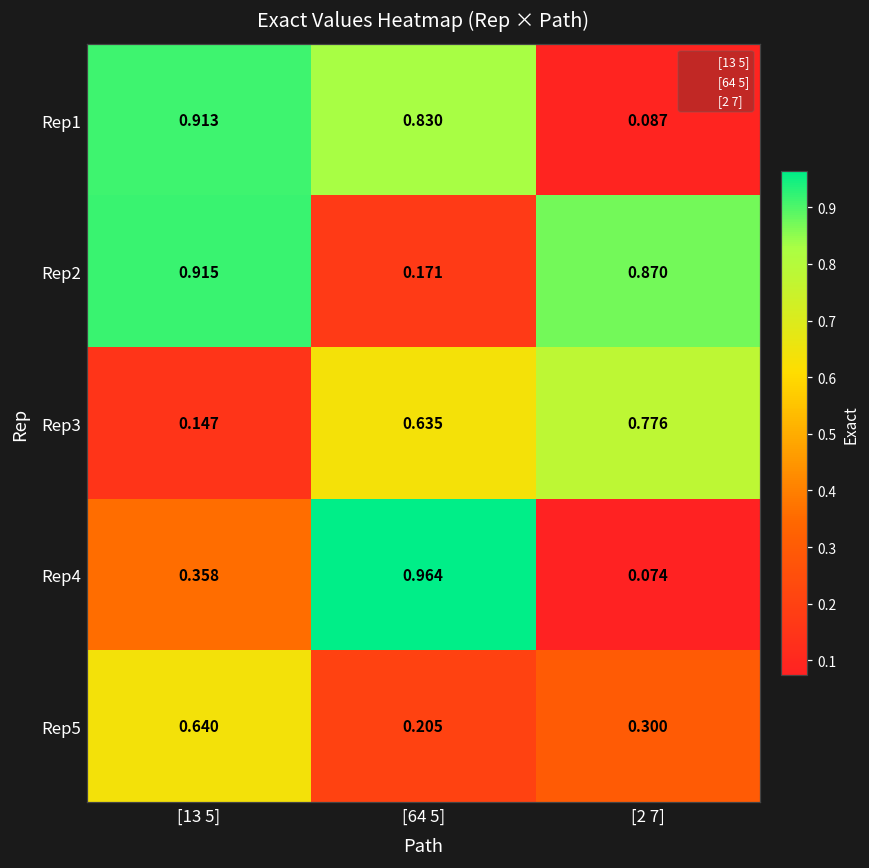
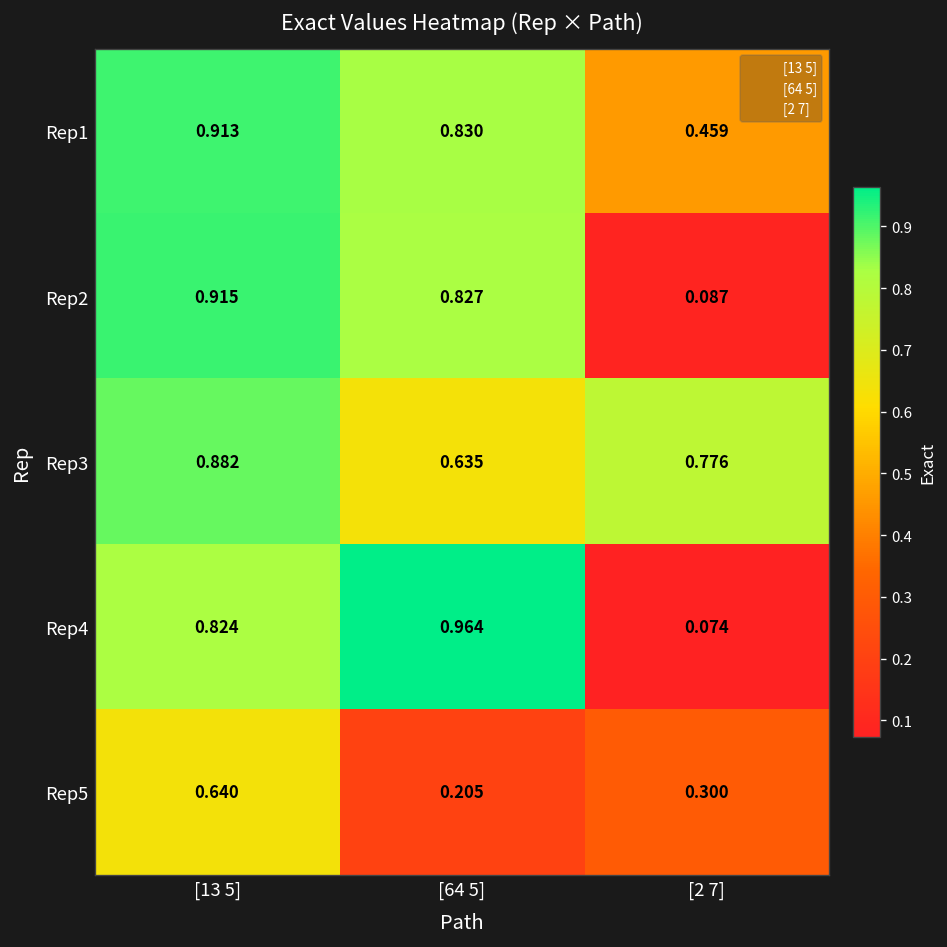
Rep1, [2 7]: 0.087 -> 0.459
Rep2, [64 5]: 0.171 -> 0.827
Rep2, [2 7]: 0.870 -> 0.087
Rep3, [13 5]: 0.147 -> 0.882
Rep4, [13 5]: 0.358 -> 0.824
